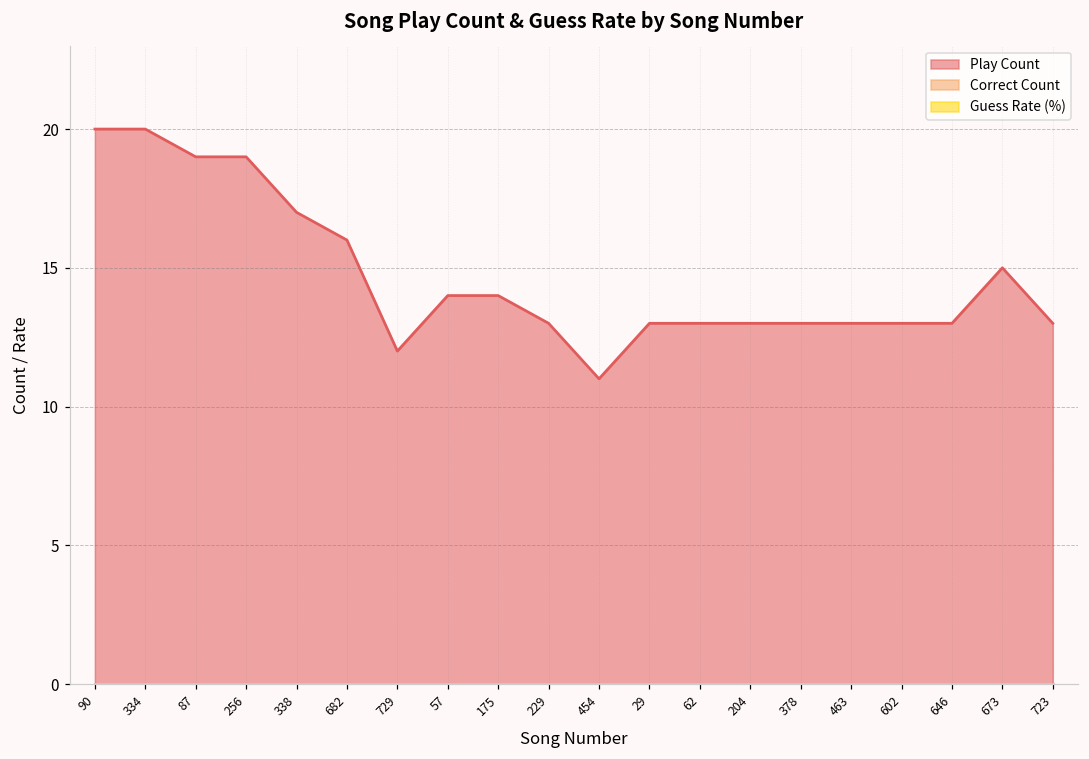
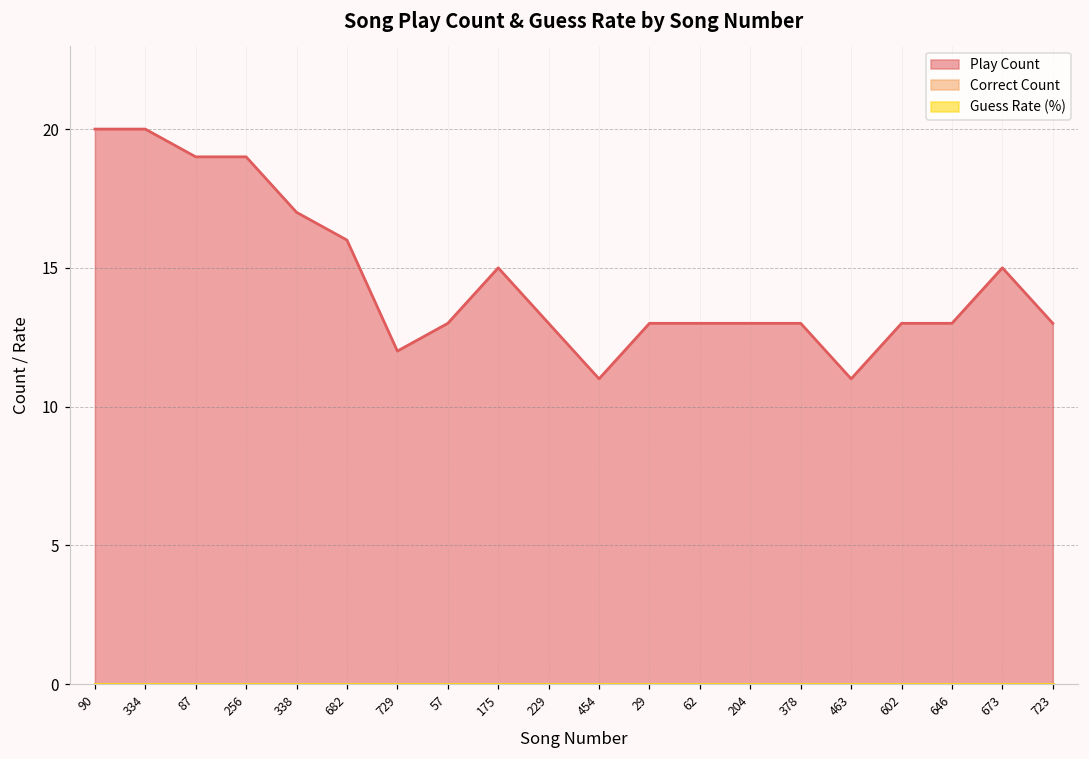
Play Count, 57: 14 -> 13
Play Count, 175: 14 -> 15
Play Count, 463: 13 -> 11
